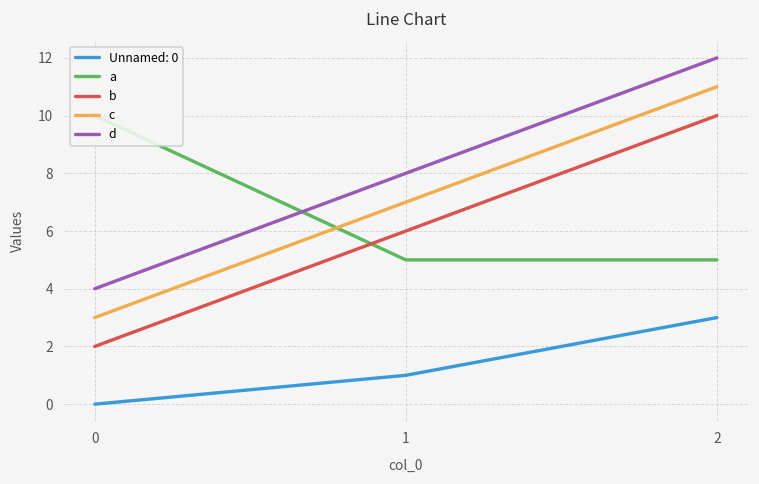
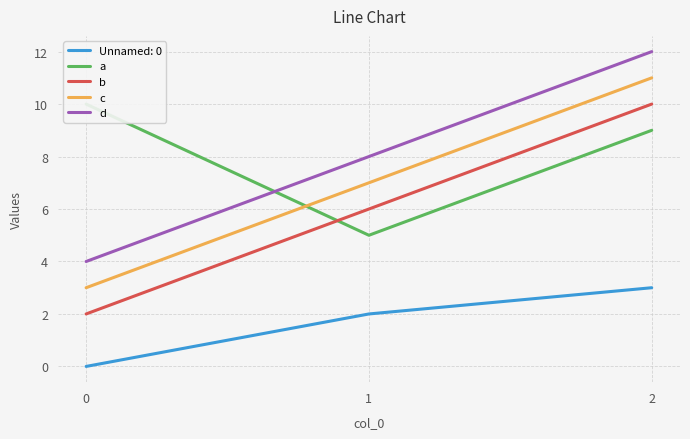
Unnamed: 0, 1: 1 -> 2
a, 2: 5 -> 9
